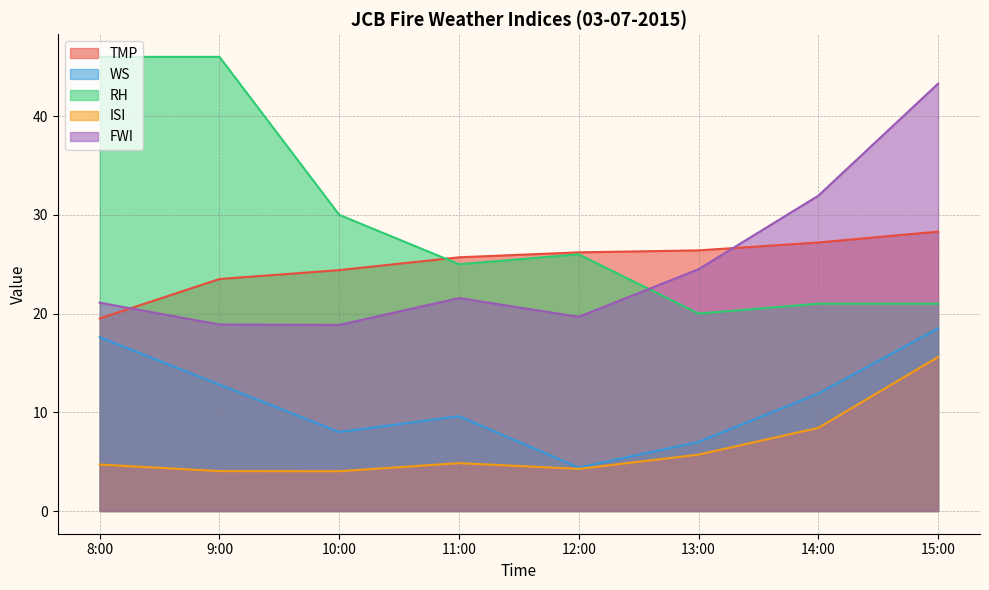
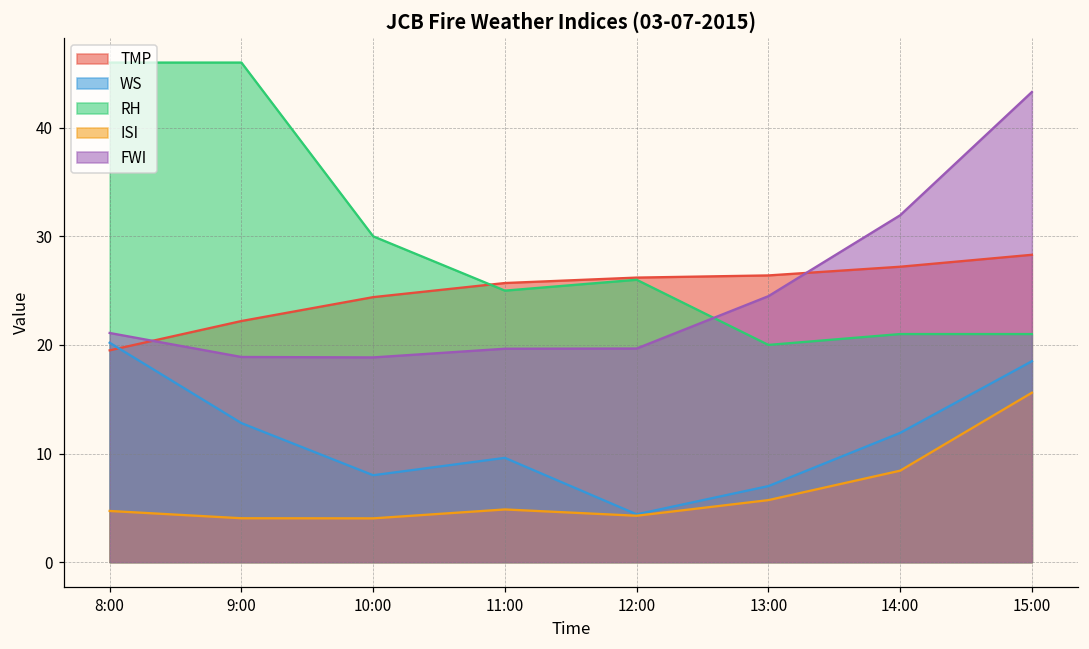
WS, 8:00: 18 -> 20
TMP, 9:00: 24 -> 22
FWI, 11:00: 22 -> 20
